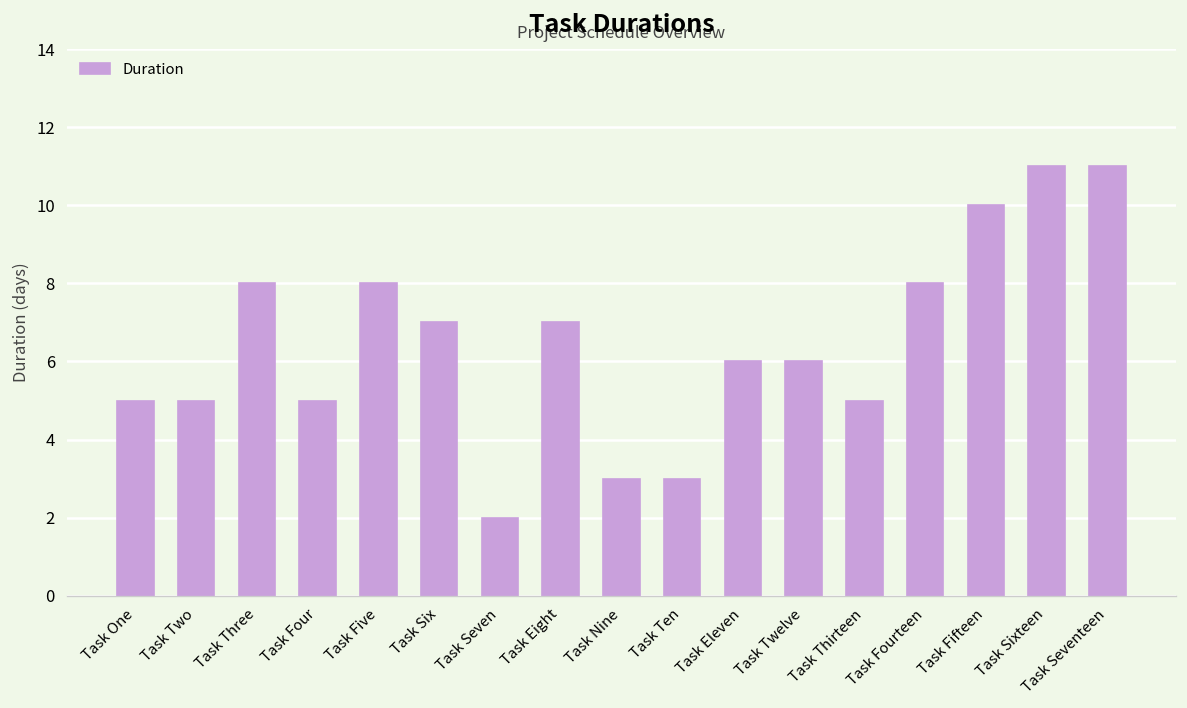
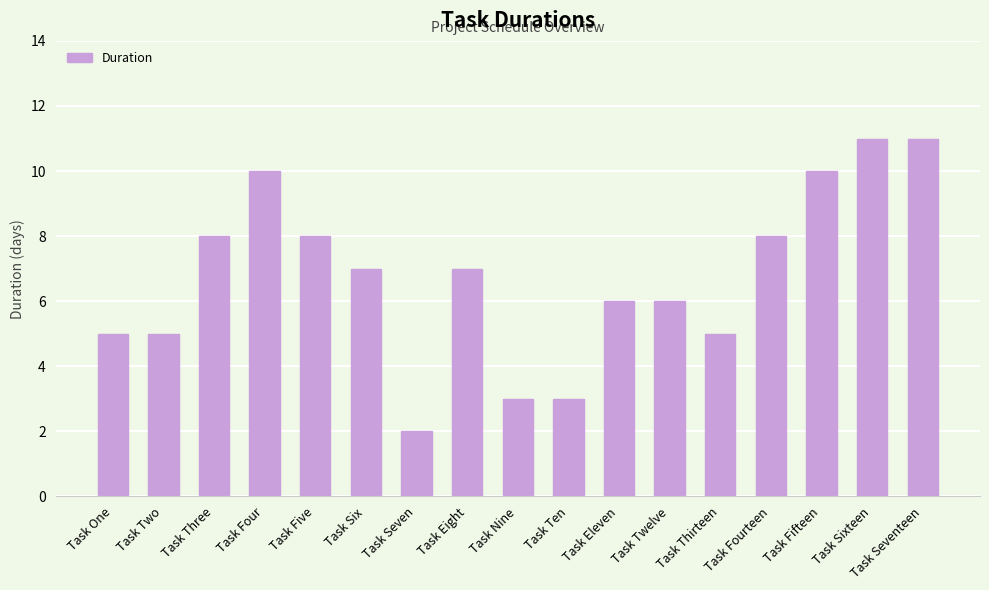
Task Four: 5 -> 10
